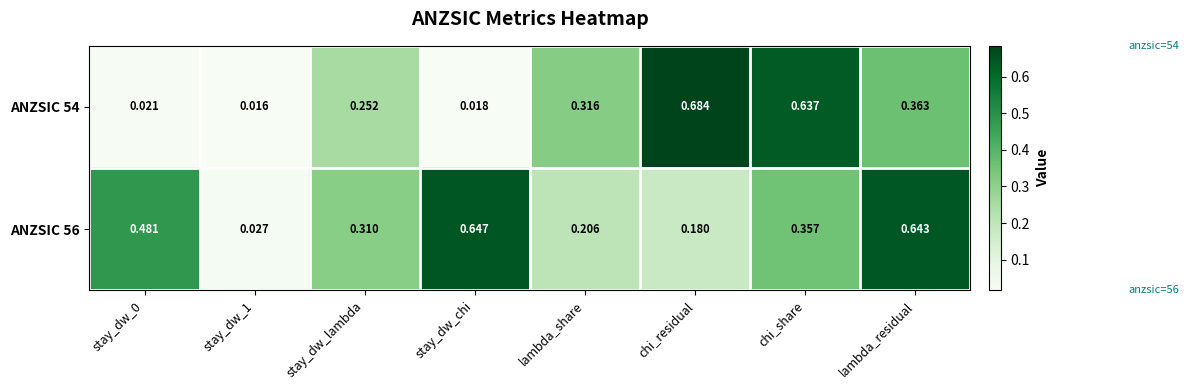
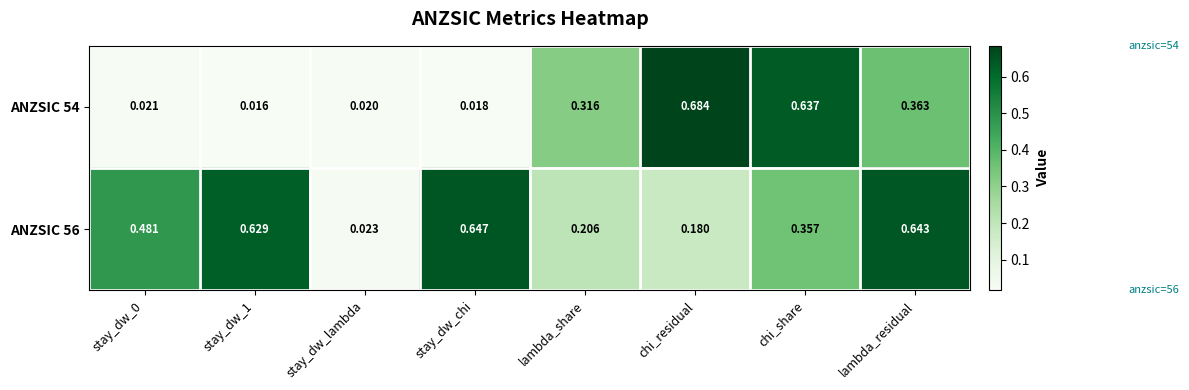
ANZSIC 54, stay_dw_lambda: 0.252 -> 0.020
ANZSIC 56, stay_dw_1: 0.027 -> 0.629
ANZSIC 56, stay_dw_lambda: 0.310 -> 0.023
